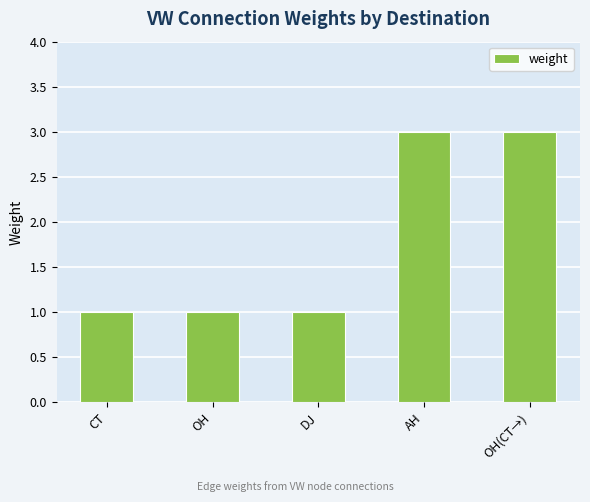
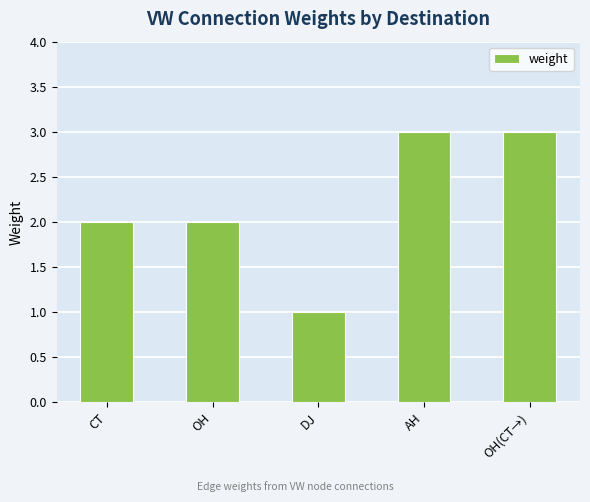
CT: 1 -> 2
OH: 1 -> 2
